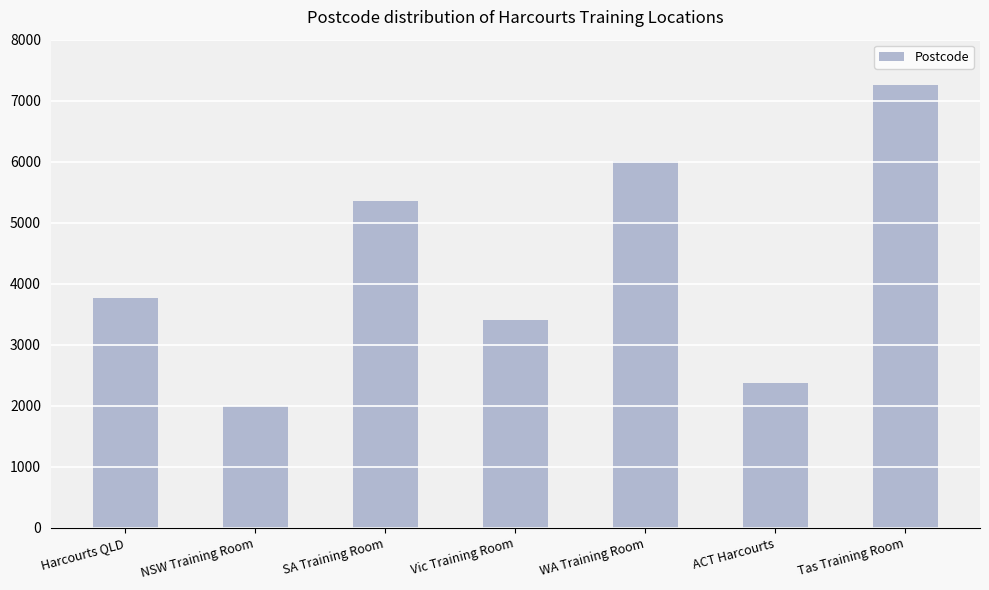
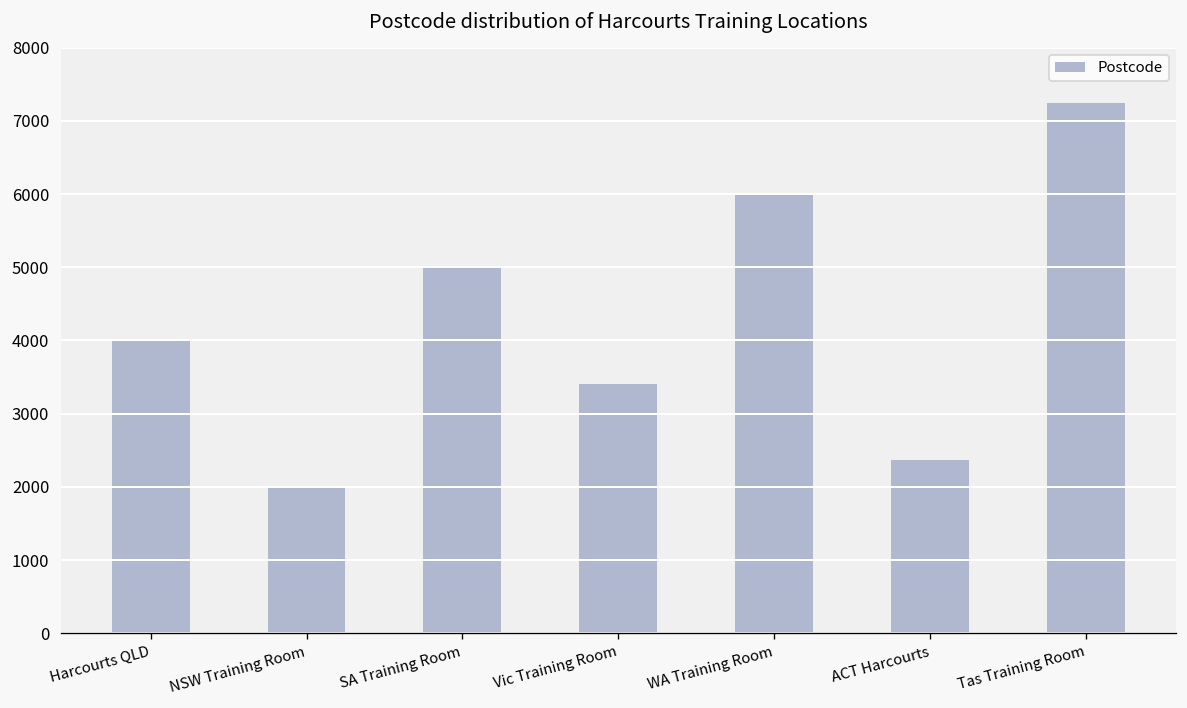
Harcourts QLD: 3800 -> 4000
SA Training Room: 5400 -> 5000
